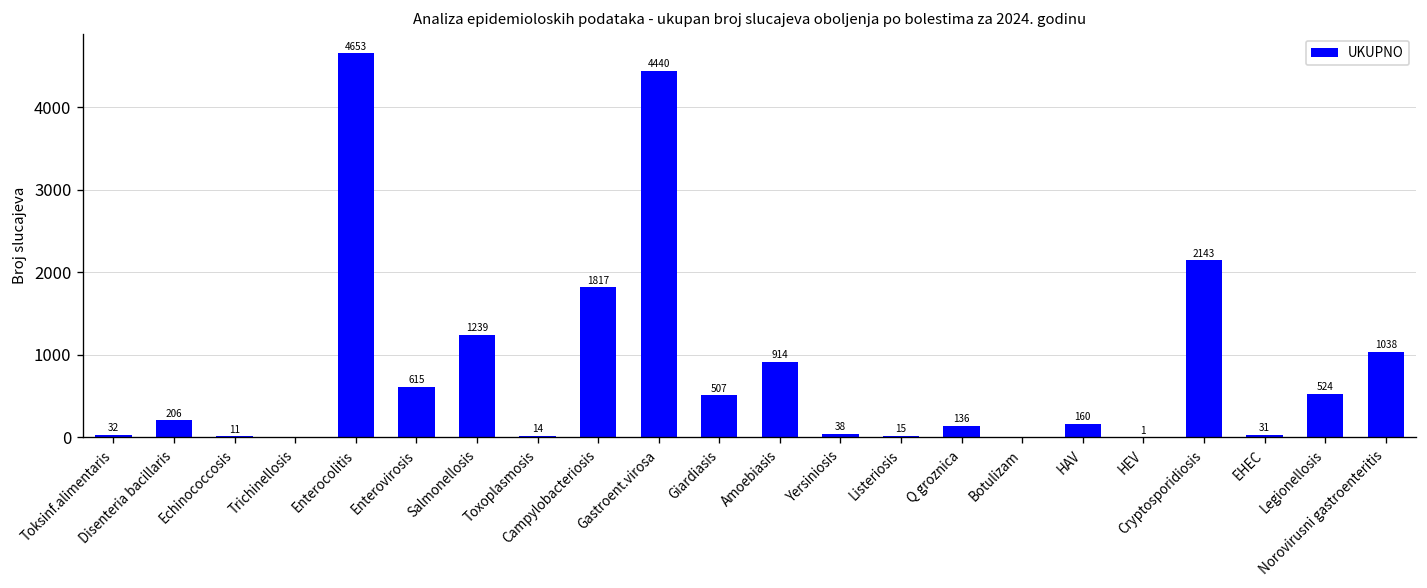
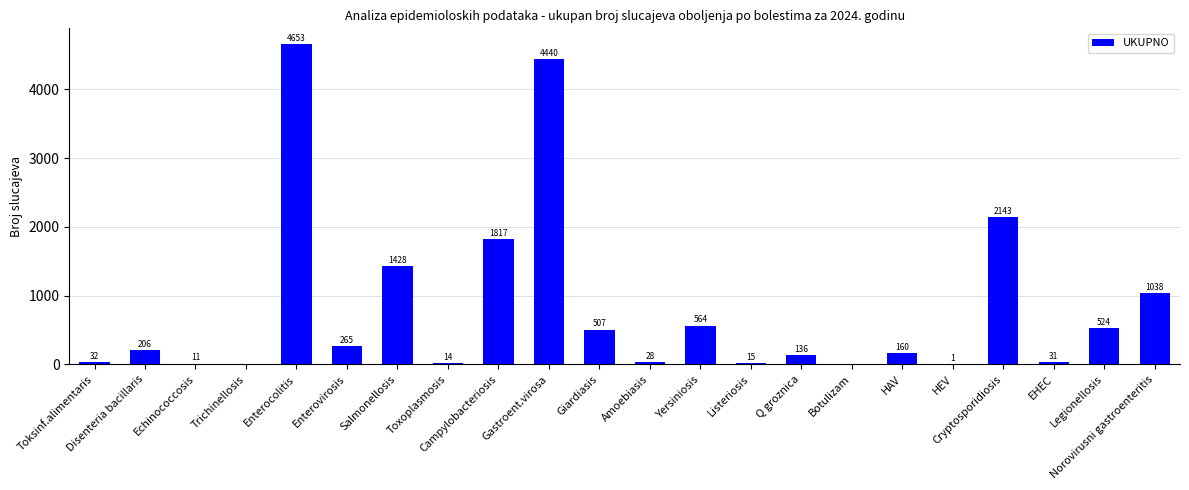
Enterovirosis: 615 -> 265
Salmonellosis: 1239 -> 1428
Amoebiasis: 914 -> 28
Yersiniosis: 38 -> 564
